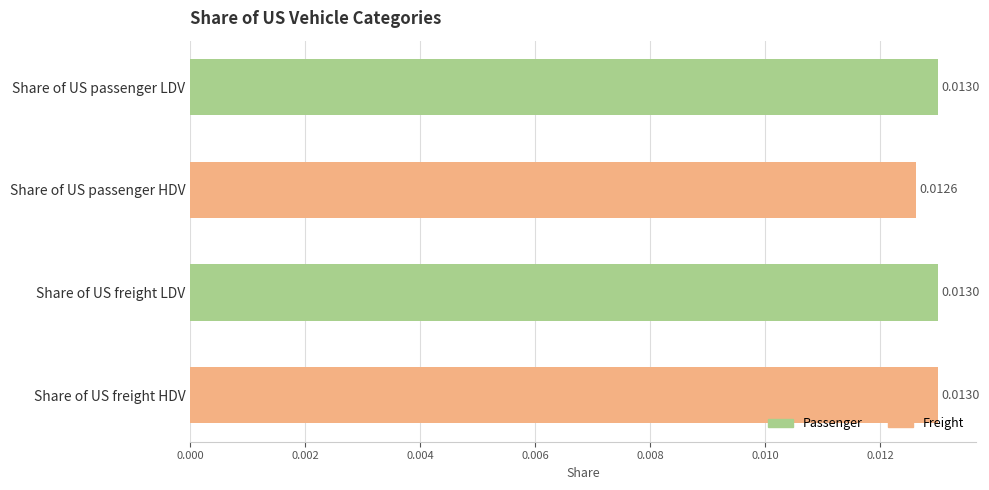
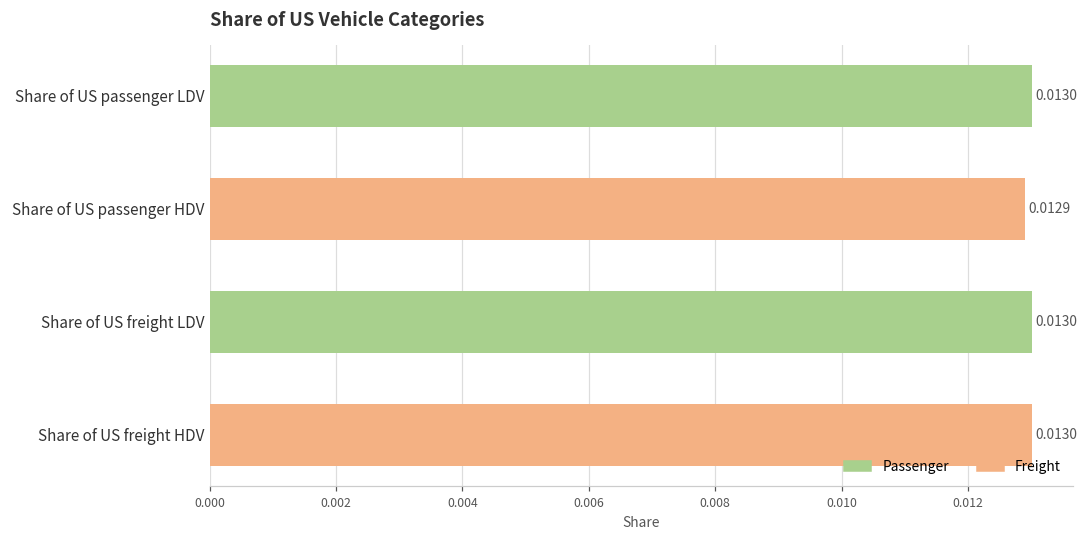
Share of US passenger HDV: 0.0126 -> 0.0129
